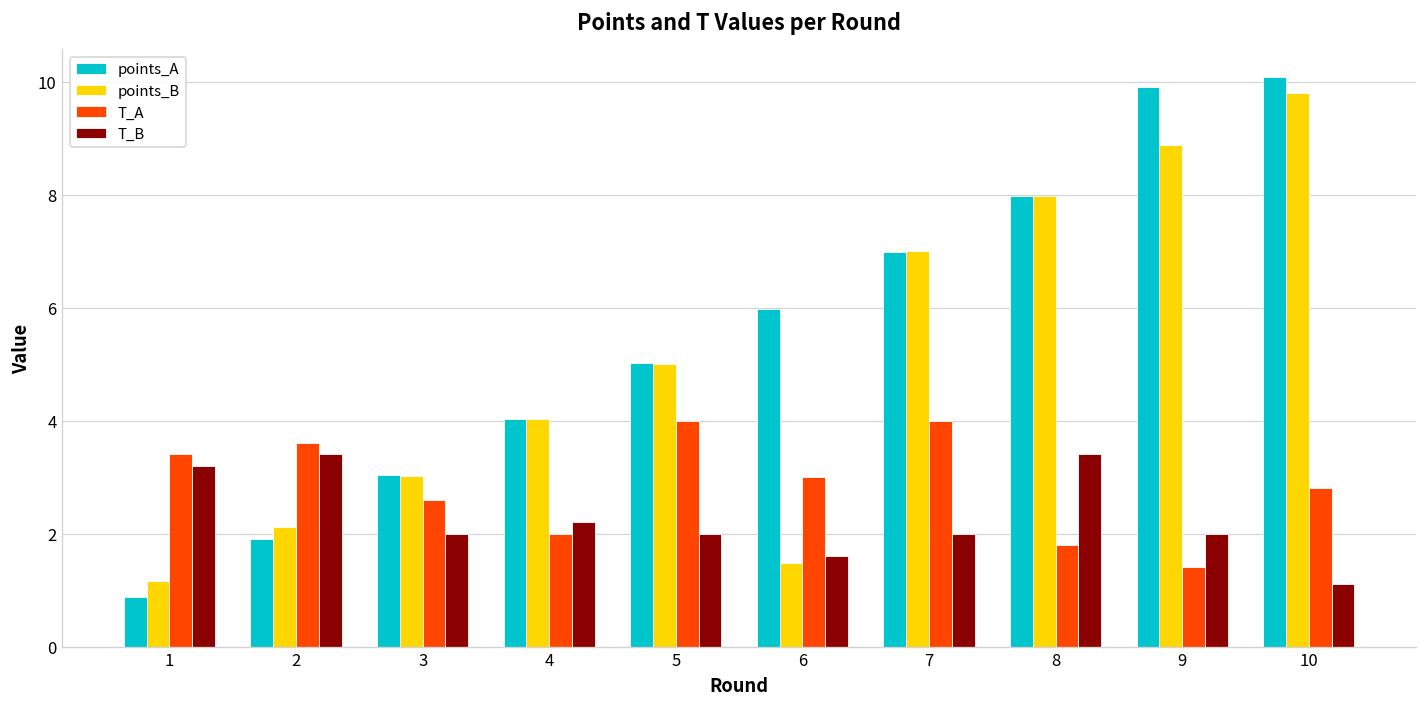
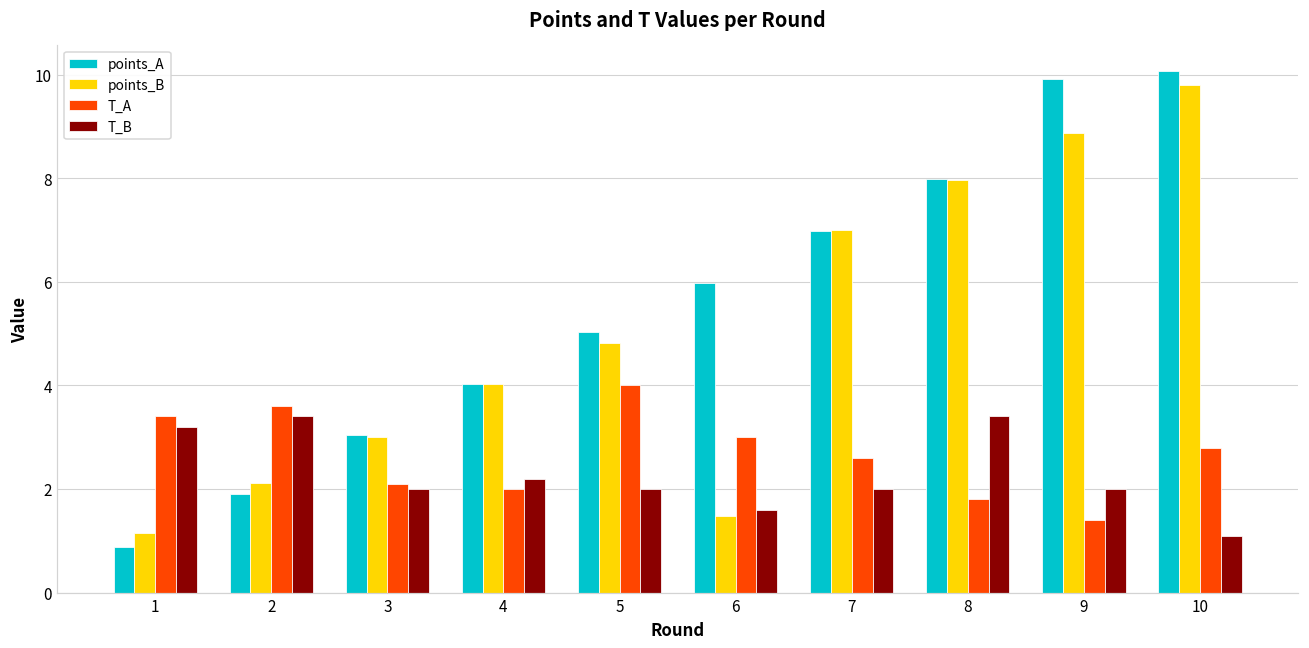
T_A, 3: 2.6 -> 2.1
points_B, 5: 5.0 -> 4.8
T_A, 7: 4.0 -> 2.6
